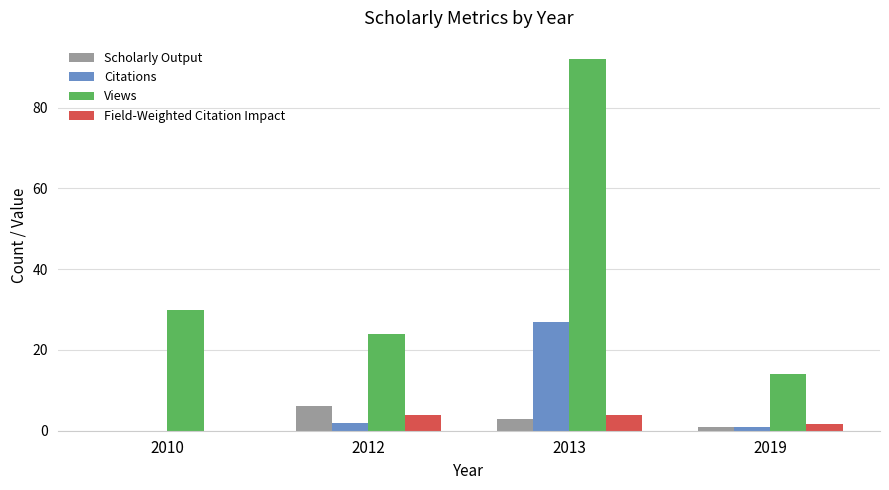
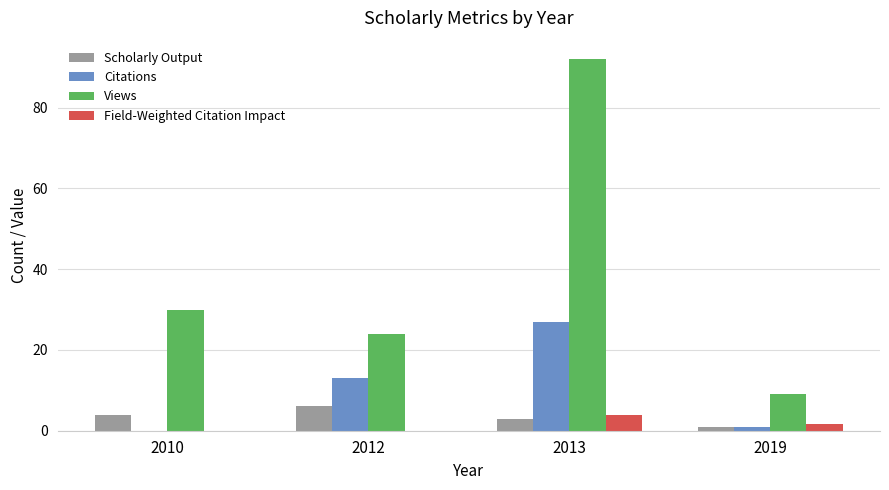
Scholarly Output, 2010: 0 -> 4
Citations, 2012: 2 -> 13
Field-Weighted Citation Impact, 2012: 4 -> 0
Views, 2019: 14 -> 9
